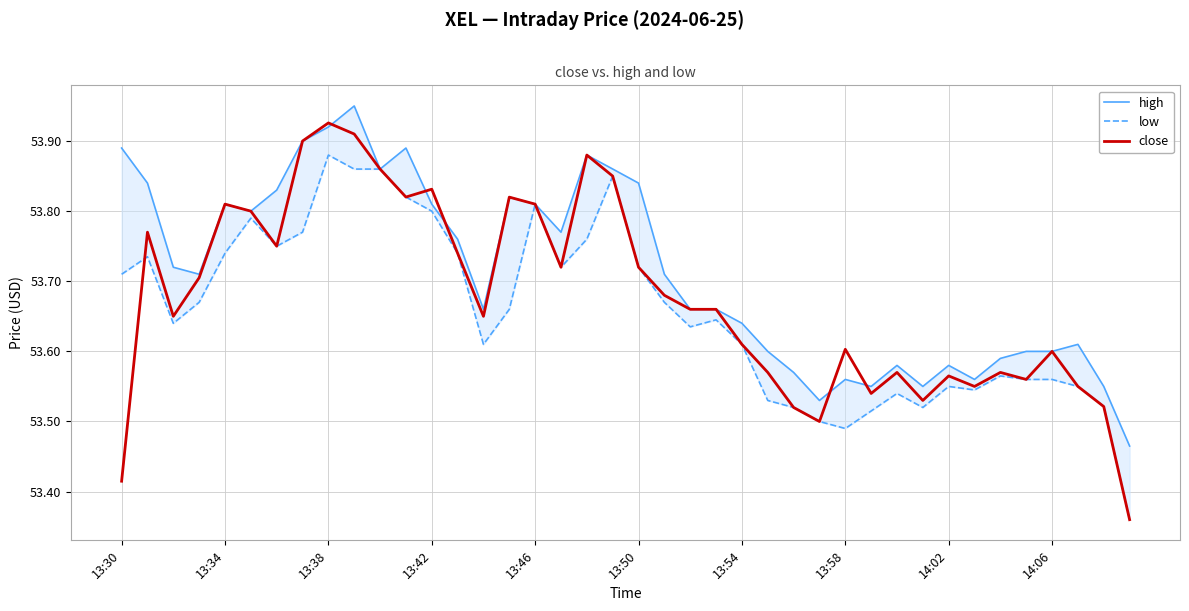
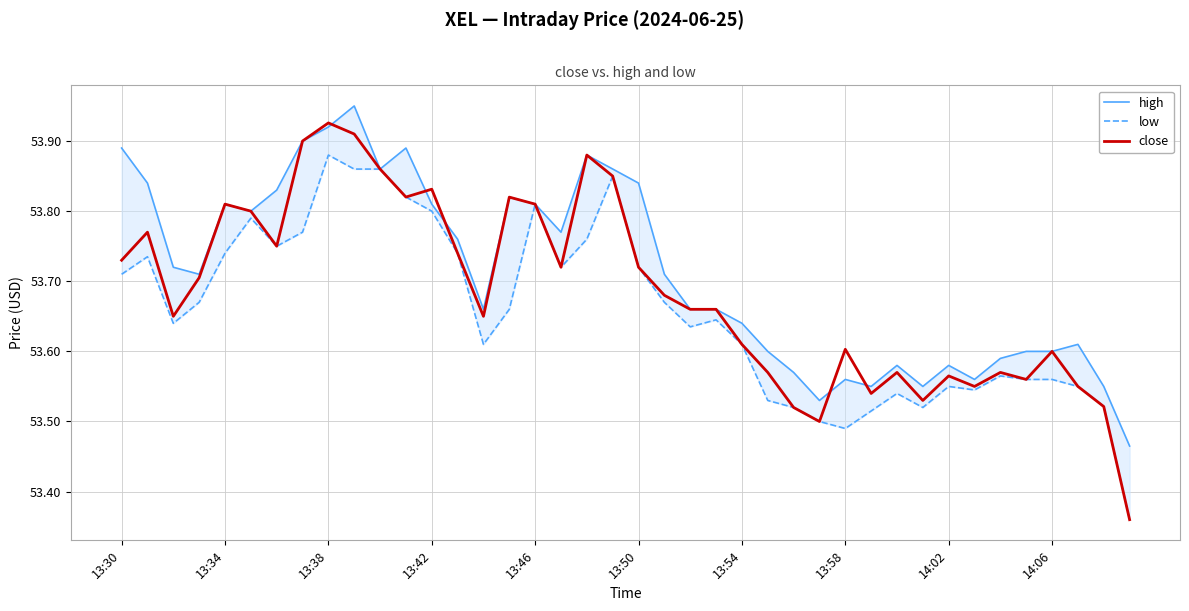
close, 13:30: 53.41 -> 53.73
